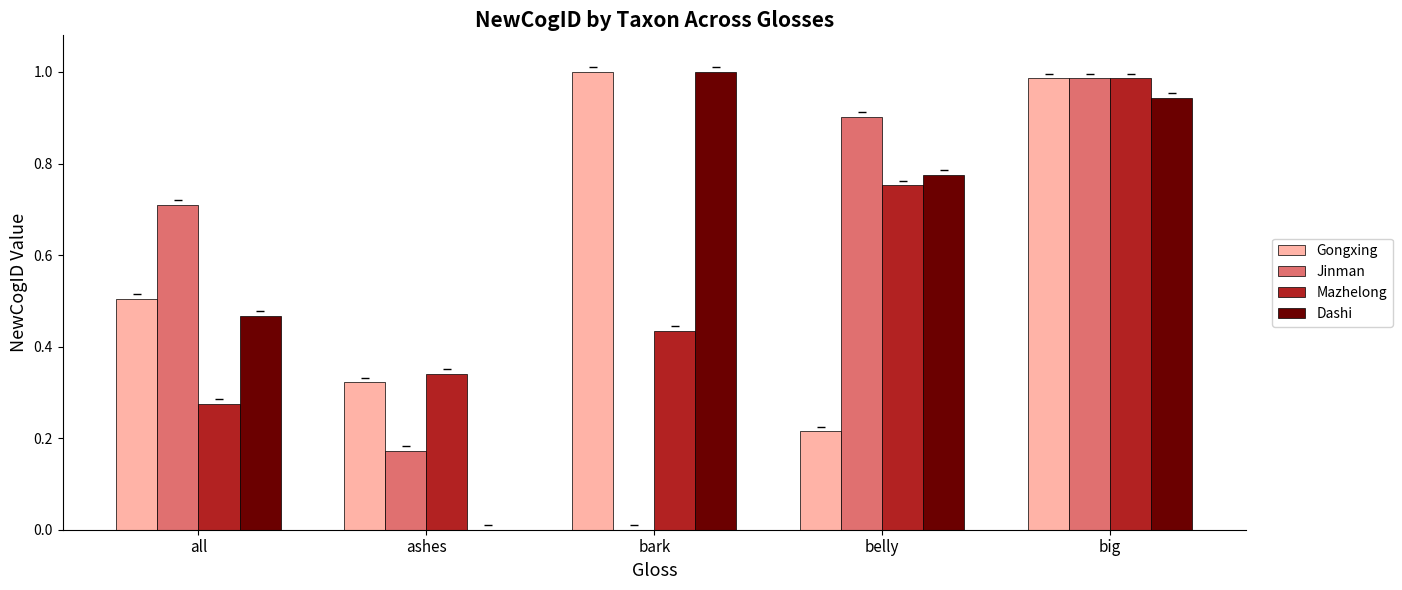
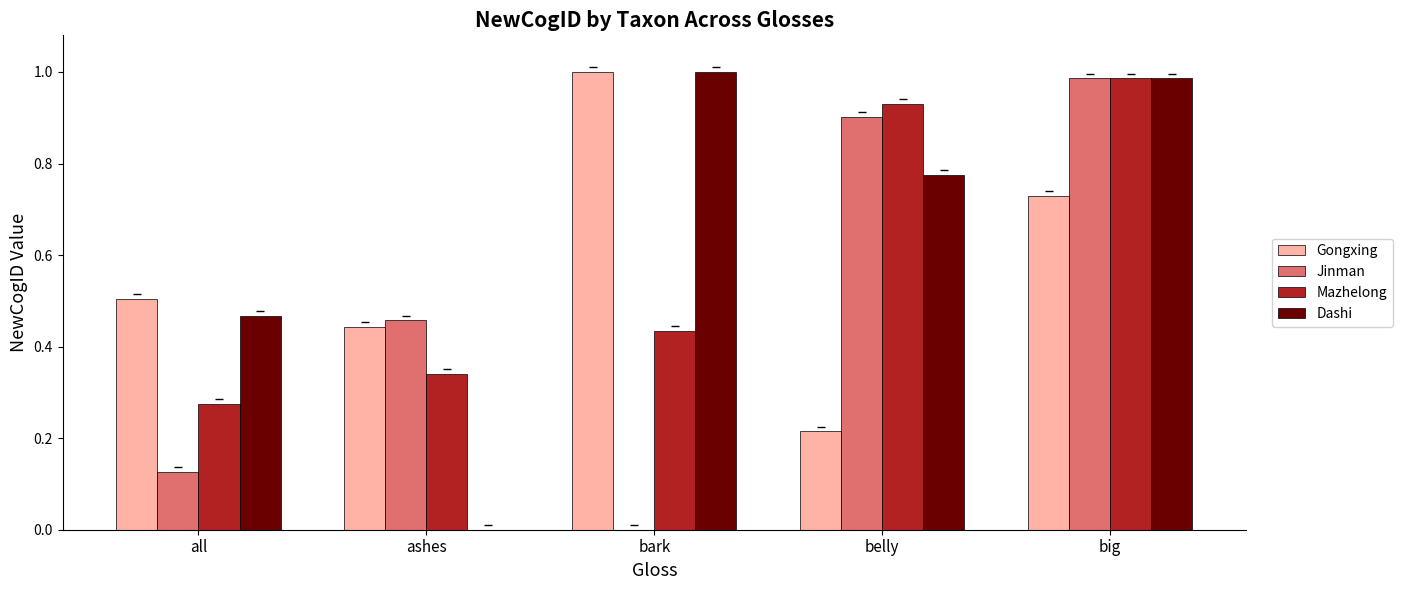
Jinman, all: 0.71 -> 0.13
Gongxing, ashes: 0.32 -> 0.44
Jinman, ashes: 0.17 -> 0.46
Mazhelong, belly: 0.75 -> 0.93
Gongxing, big: 0.99 -> 0.73
Dashi, big: 0.94 -> 0.99
